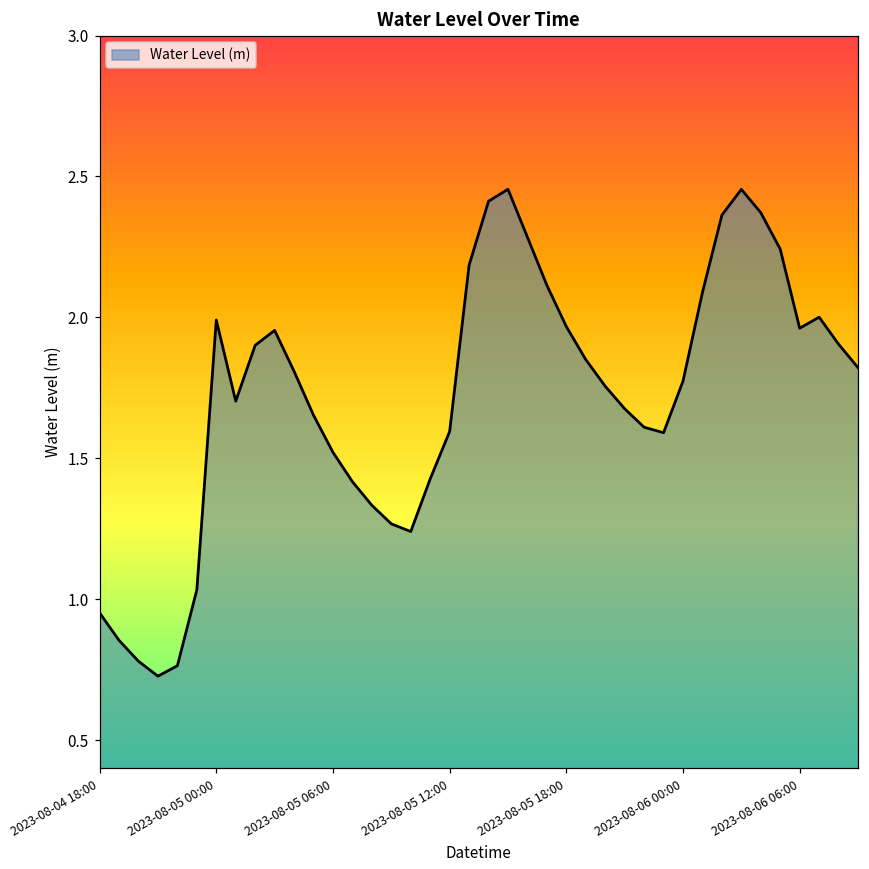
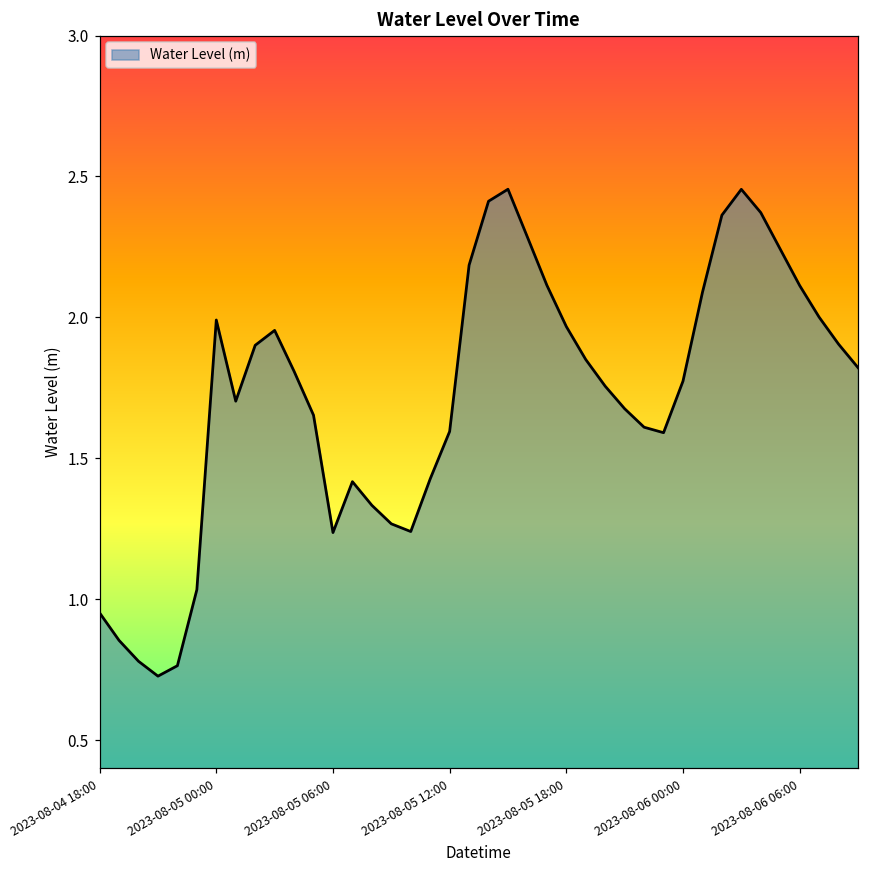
2023-08-05 06:00: 1.52 -> 1.24
2023-08-06 06:00: 1.96 -> 2.11
